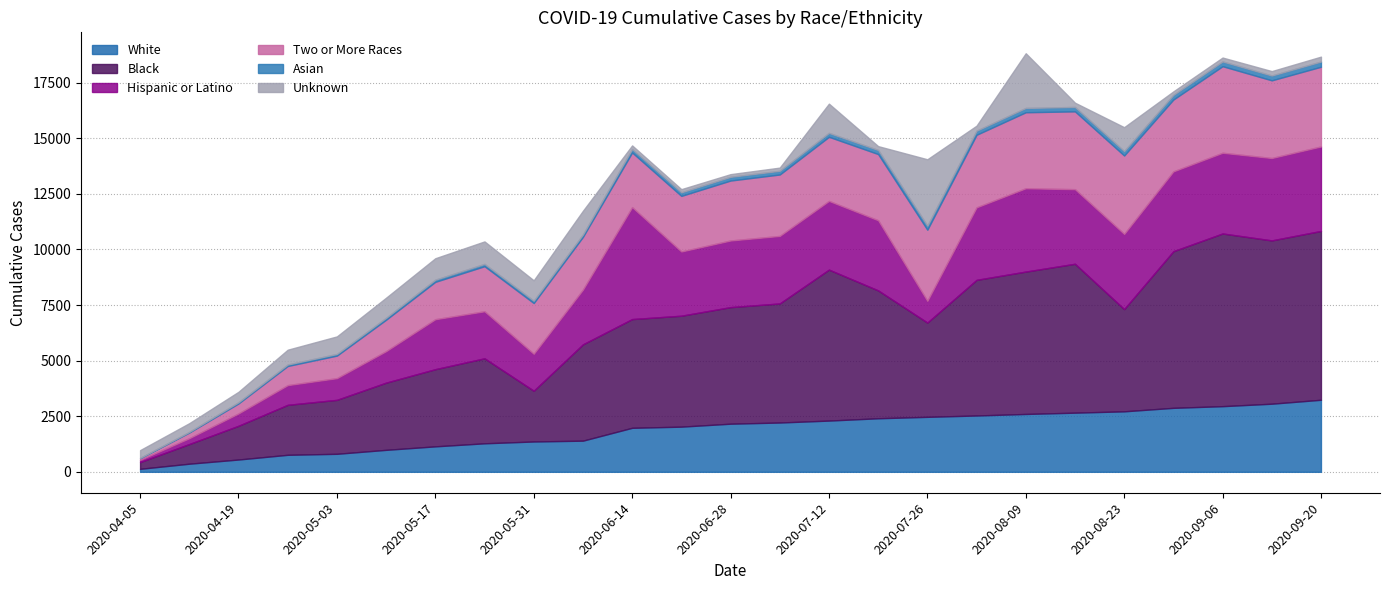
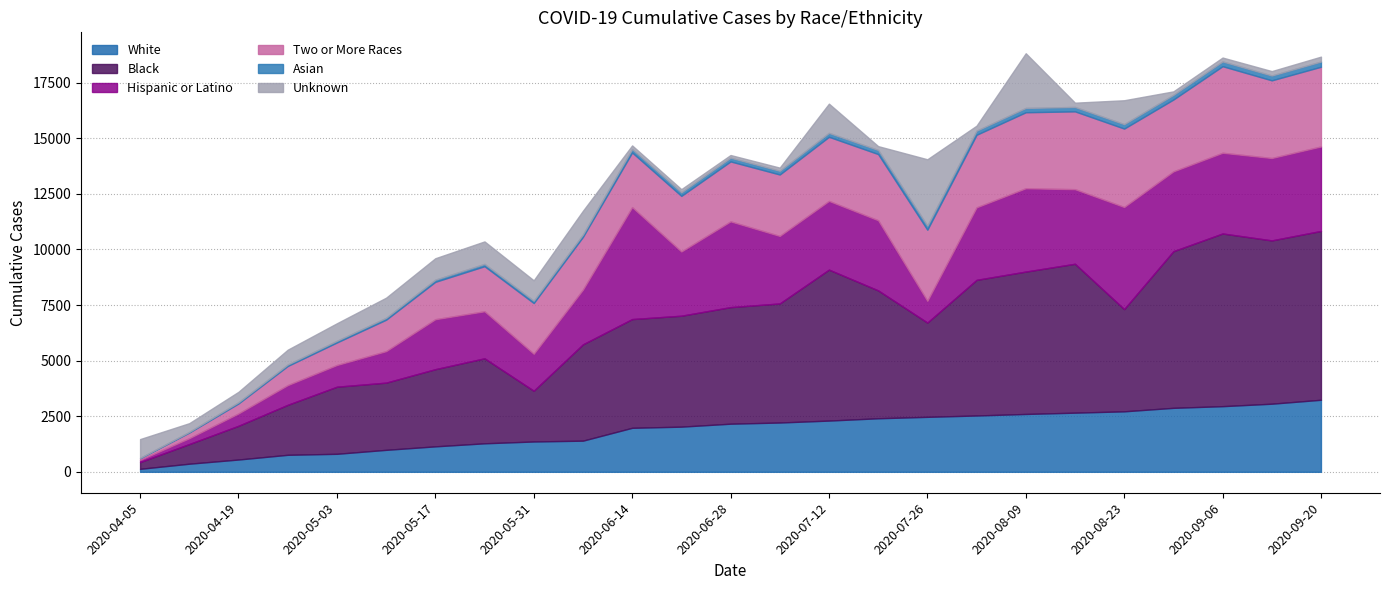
Unknown, 2020-04-05: 300 -> 800
Black, 2020-05-03: 2400 -> 3000
Hispanic or Latino, 2020-06-28: 3000 -> 3900
Hispanic or Latino, 2020-08-23: 3400 -> 4600
